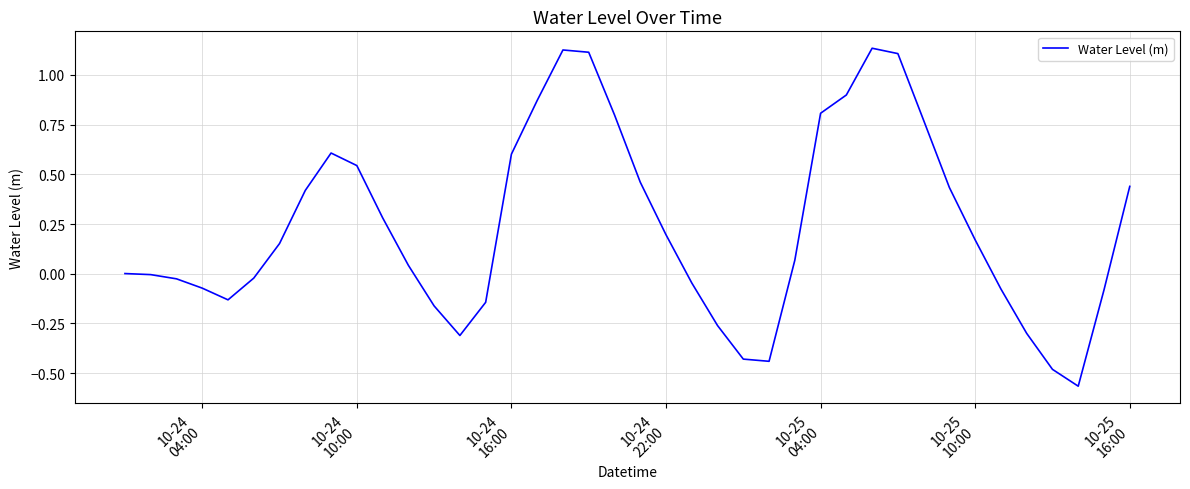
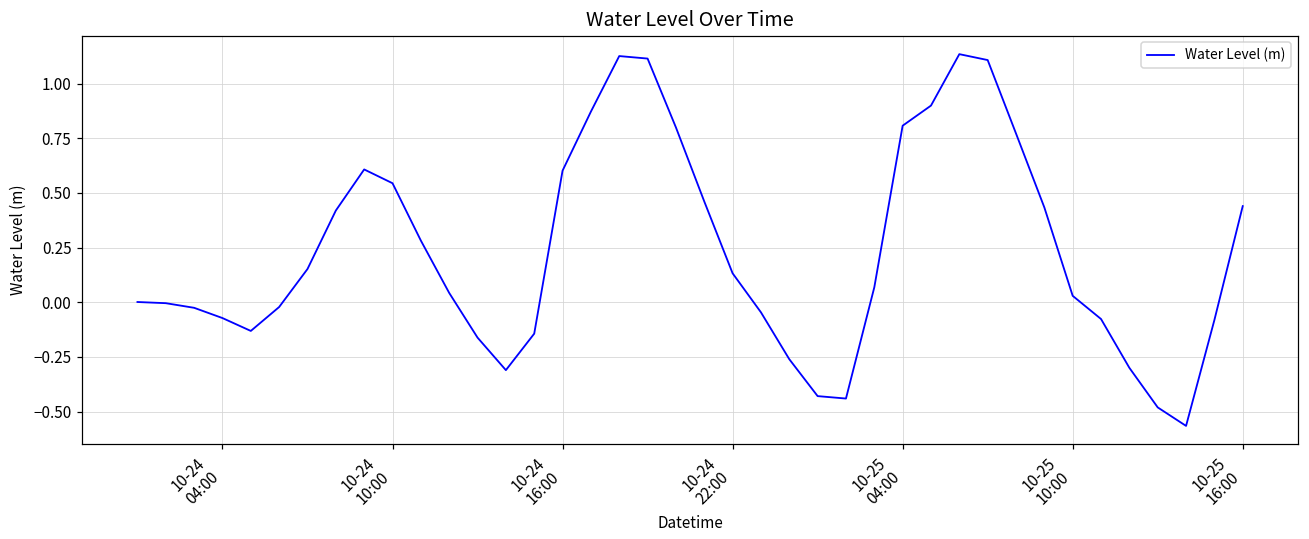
10-24 22:00: 0.20 -> 0.13
10-25 10:00: 0.17 -> 0.03
